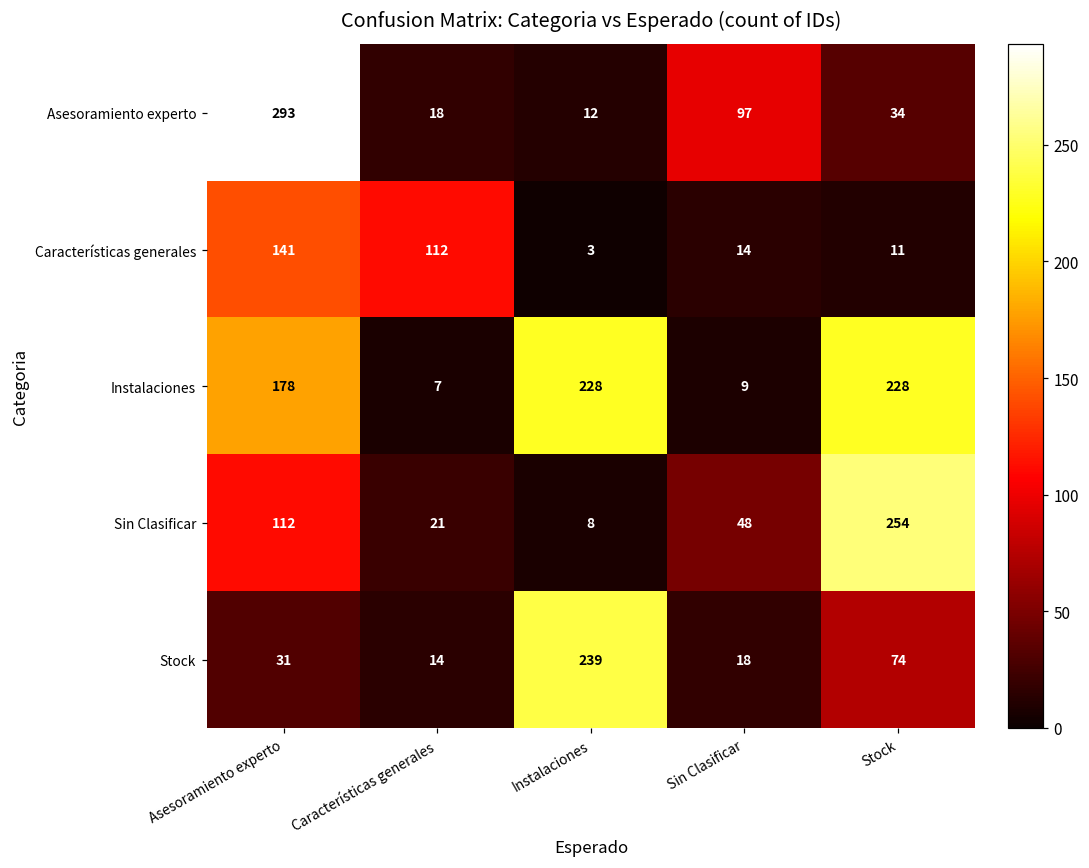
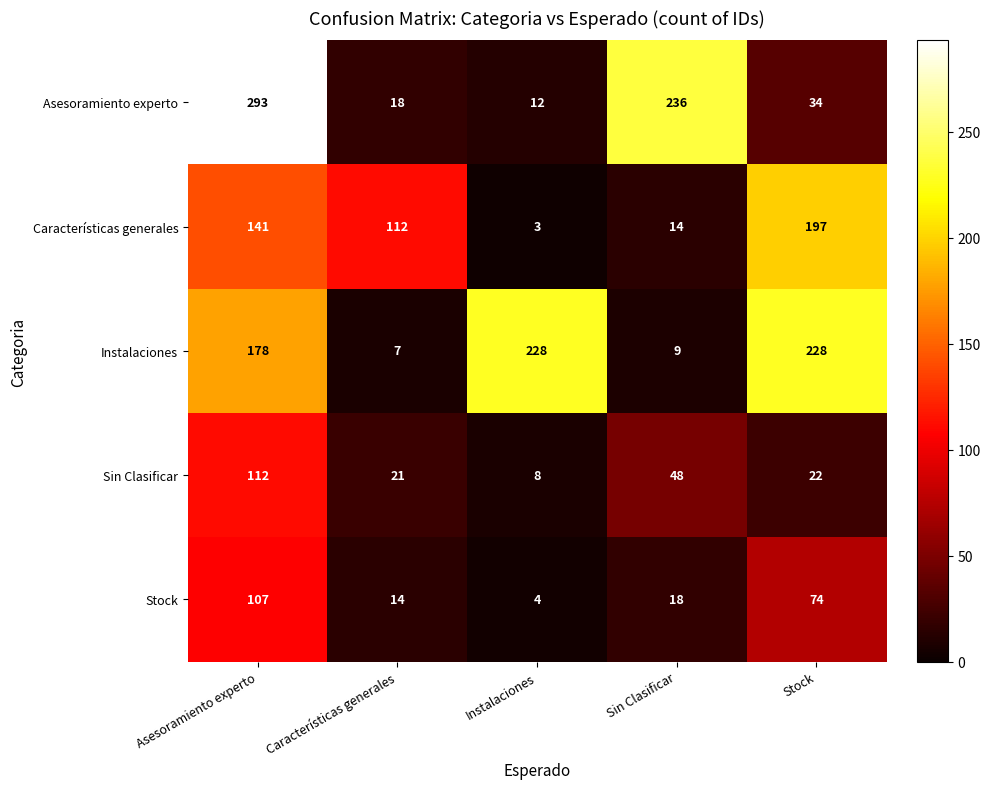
Asesoramiento experto, Sin Clasificar: 97 -> 236
Características generales, Stock: 11 -> 197
Sin Clasificar, Stock: 254 -> 22
Stock, Asesoramiento experto: 31 -> 107
Stock, Instalaciones: 239 -> 4
